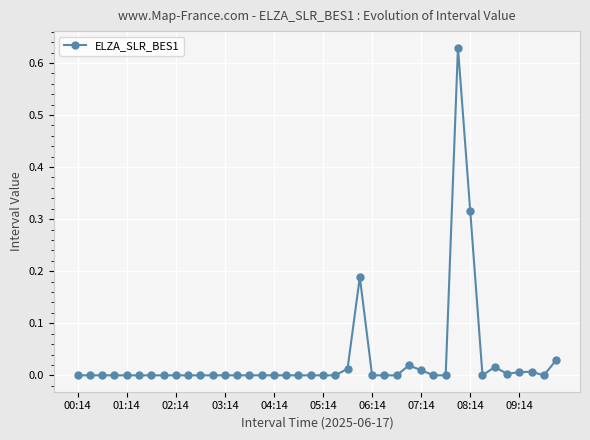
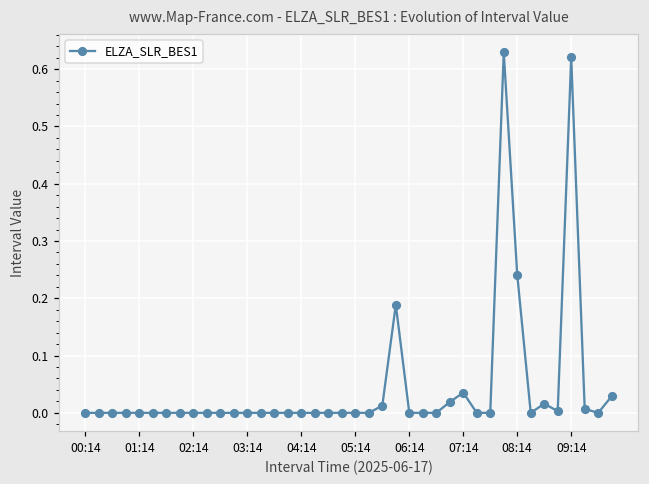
07:14: 0.01 -> 0.04
08:14: 0.32 -> 0.24
09:14: 0.01 -> 0.62
